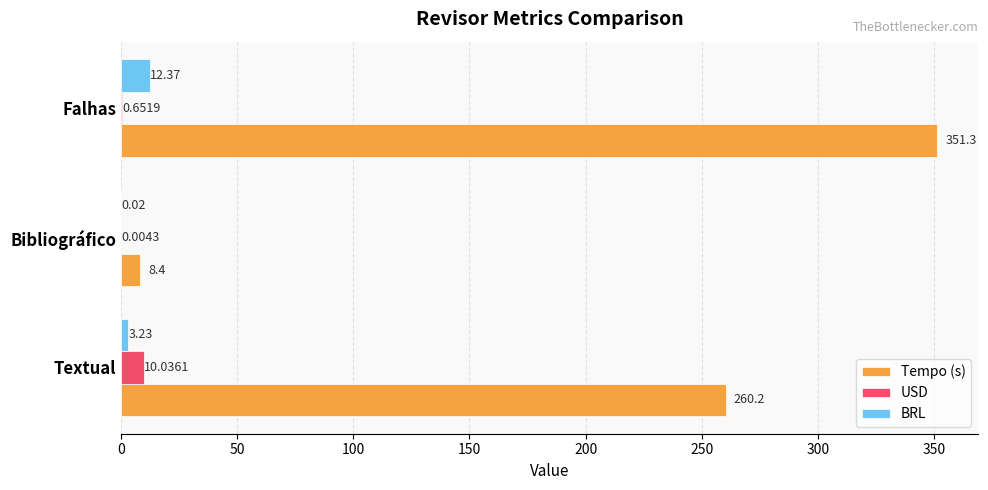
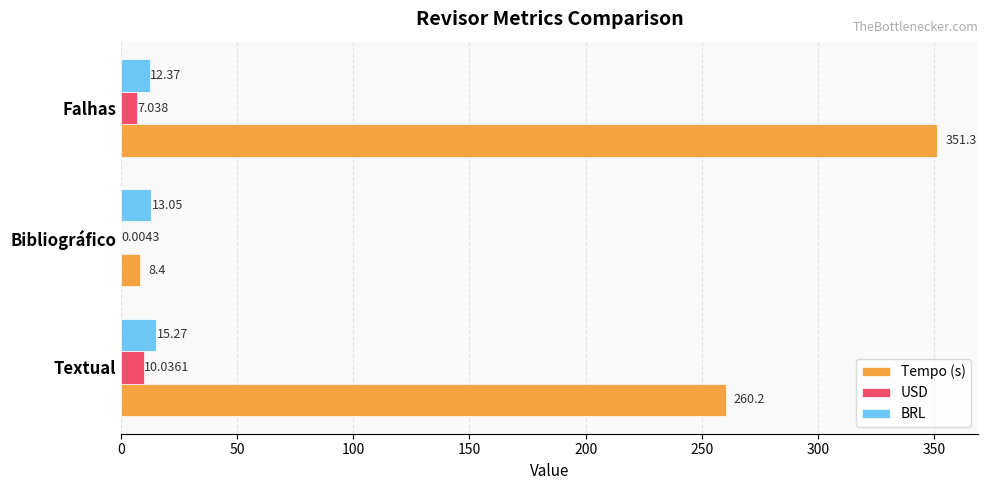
USD, Falhas: 0.6519 -> 7.038
BRL, Bibliográfico: 0.02 -> 13.05
BRL, Textual: 3.23 -> 15.27
